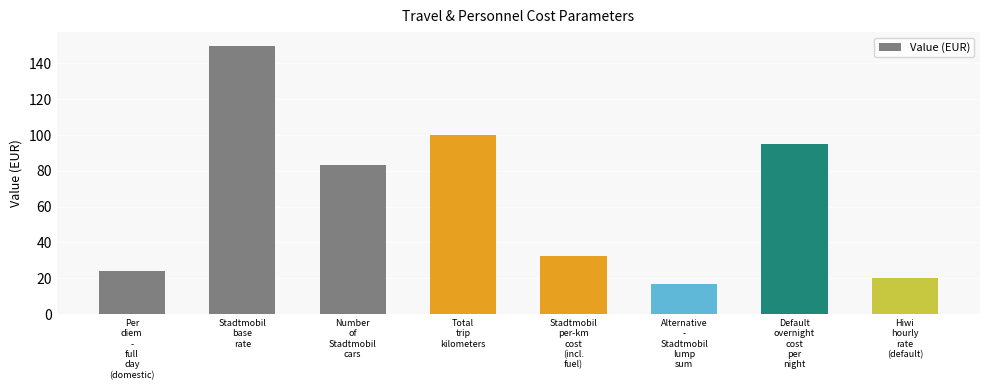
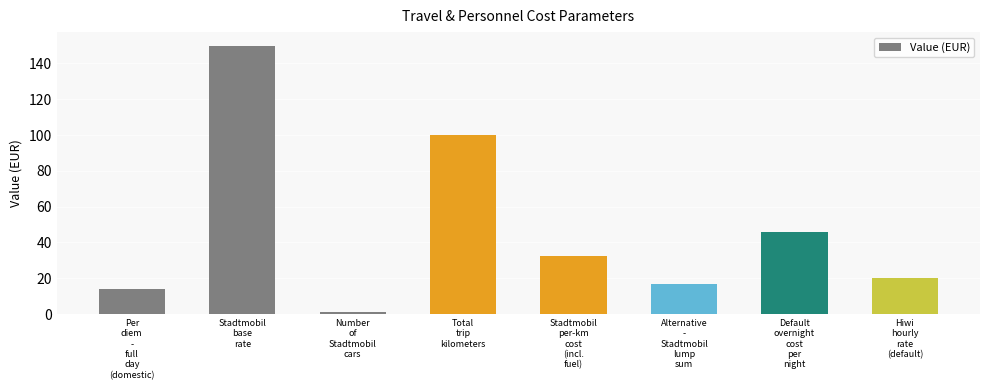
Per diem - full day (domestic): 24 -> 14
Number of Stadtmobil cars: 83 -> 1
Default overnight cost per night: 95 -> 46
